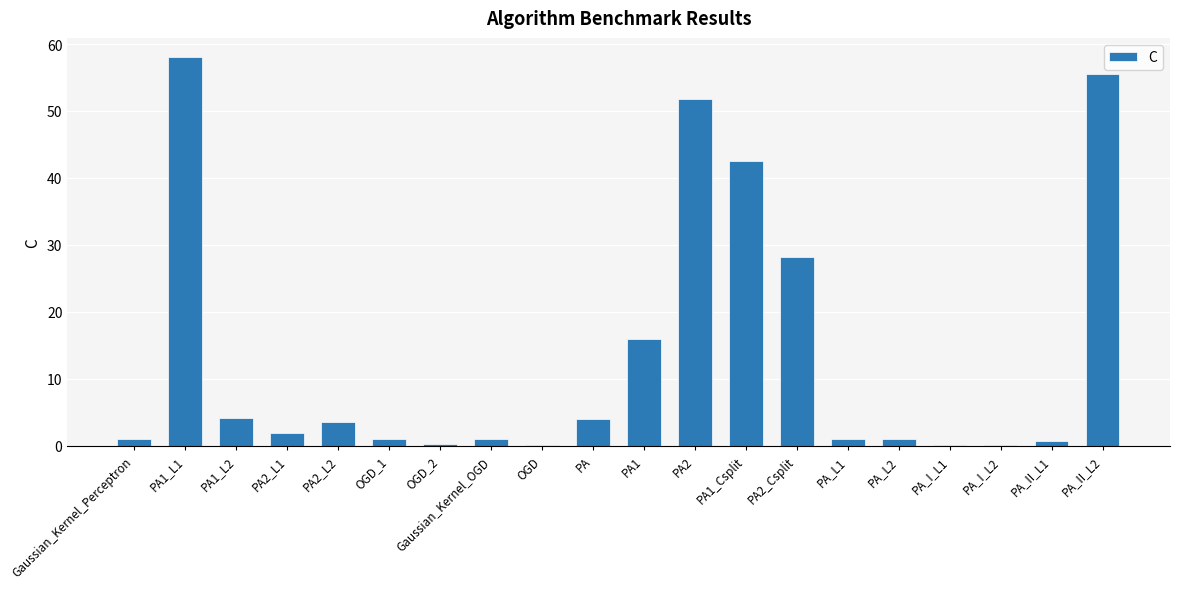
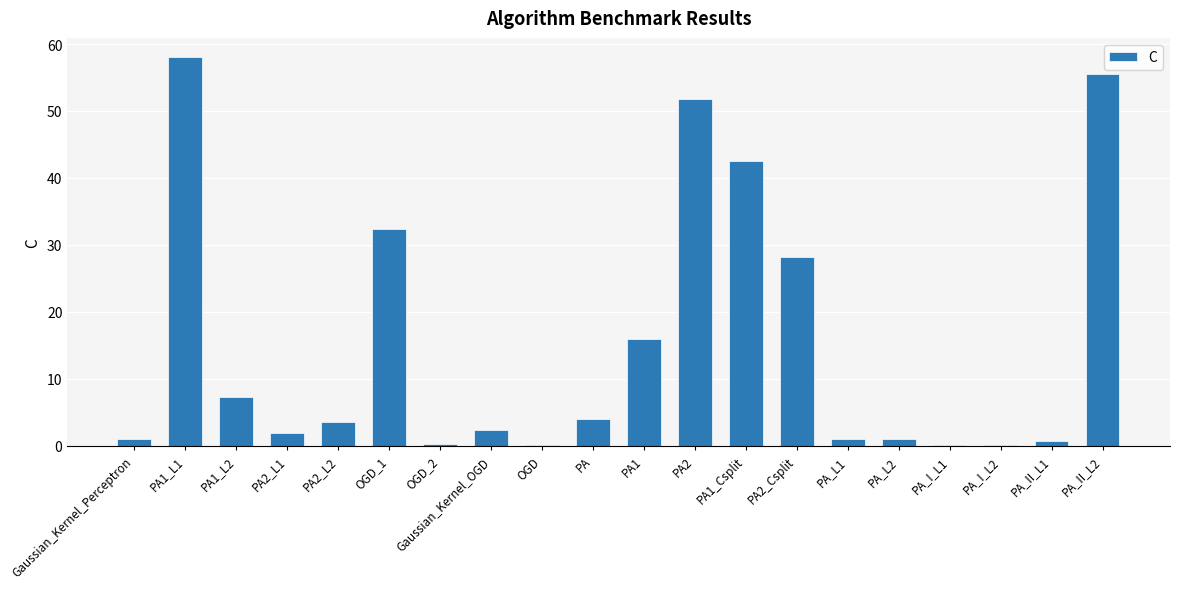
PA1_L2: 4 -> 7
OGD_1: 1 -> 32
Gaussian_Kernel_OGD: 1 -> 2
